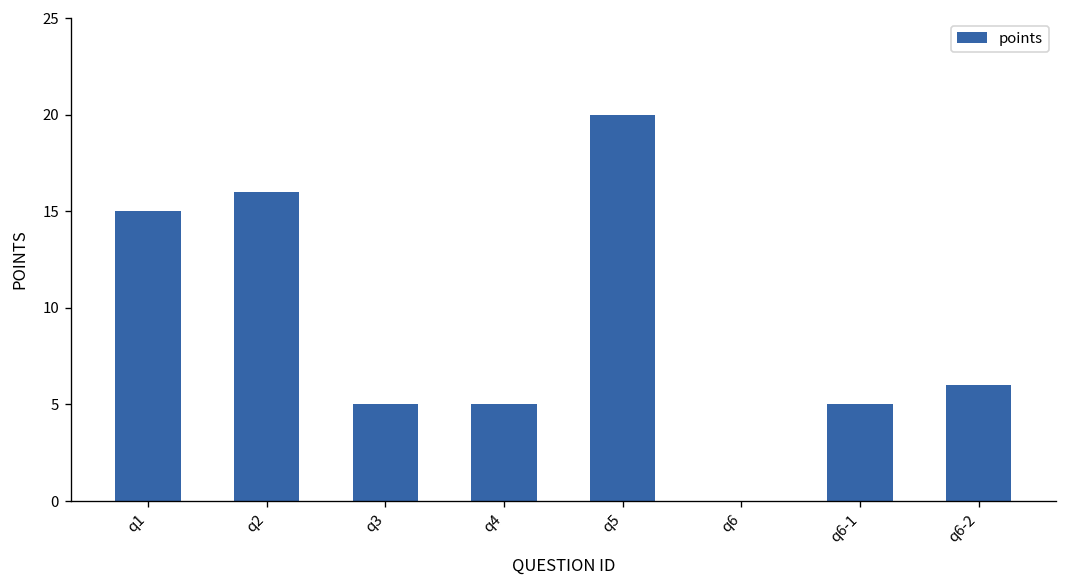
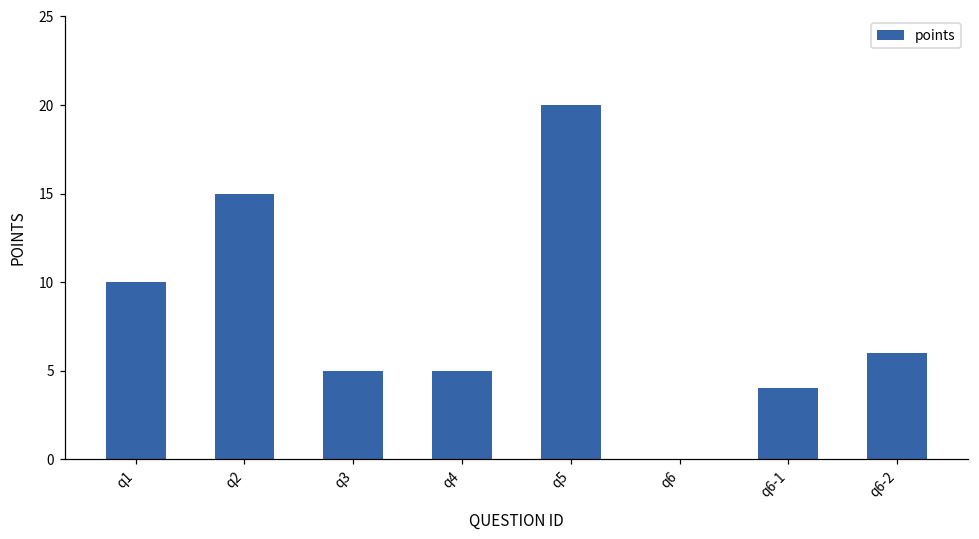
q1: 15 -> 10
q2: 16 -> 15
q6-1: 5 -> 4
